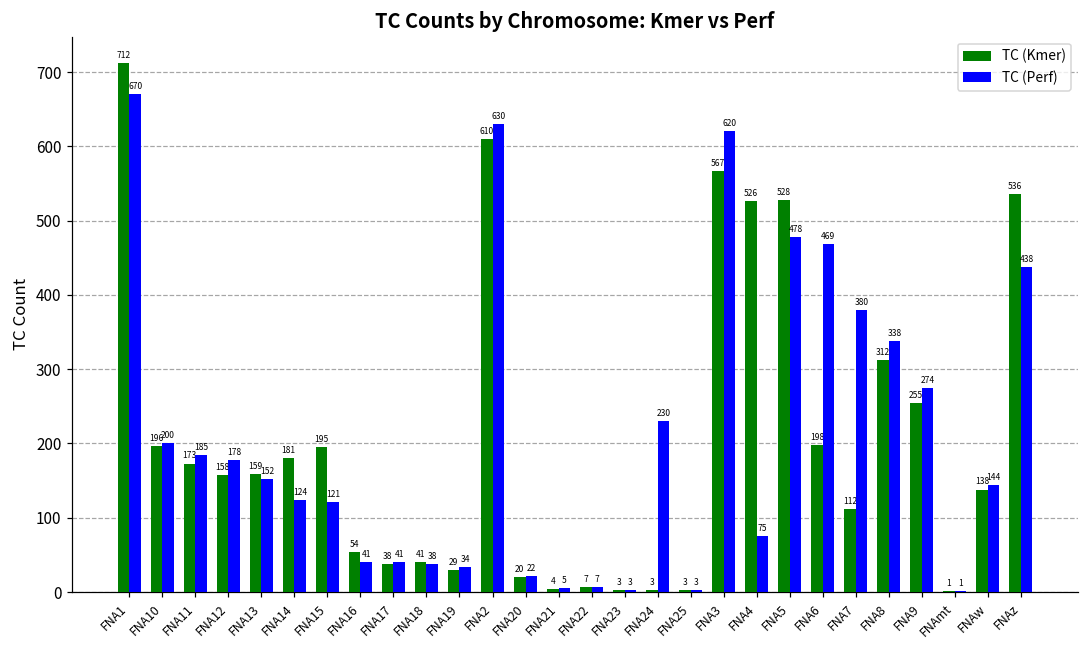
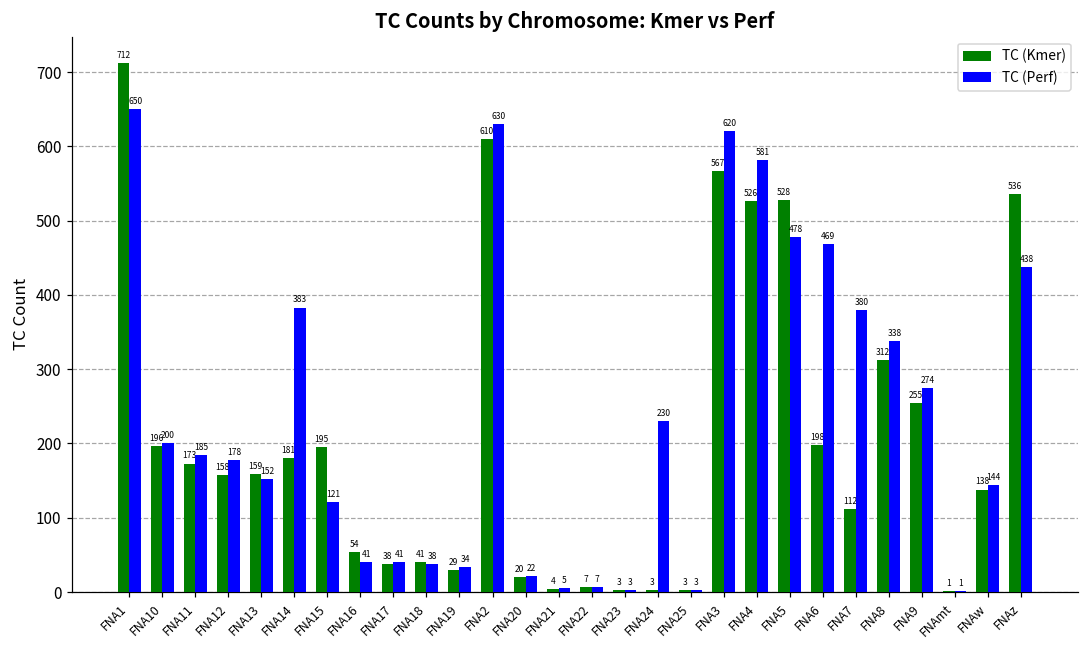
TC (Perf), FNA1: 670 -> 650
TC (Perf), FNA14: 124 -> 383
TC (Perf), FNA4: 75 -> 581
